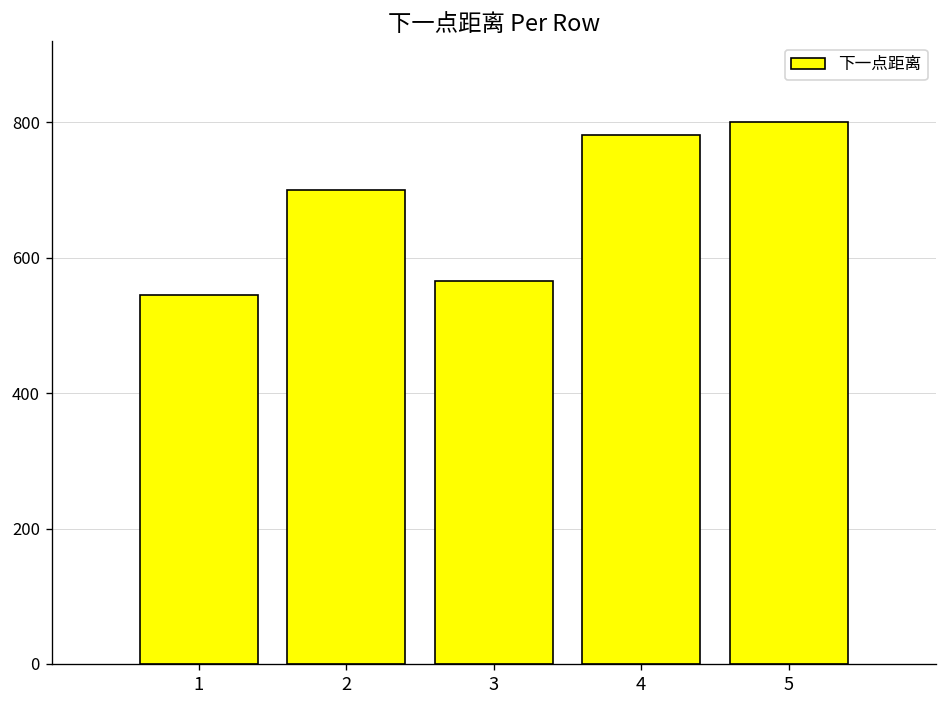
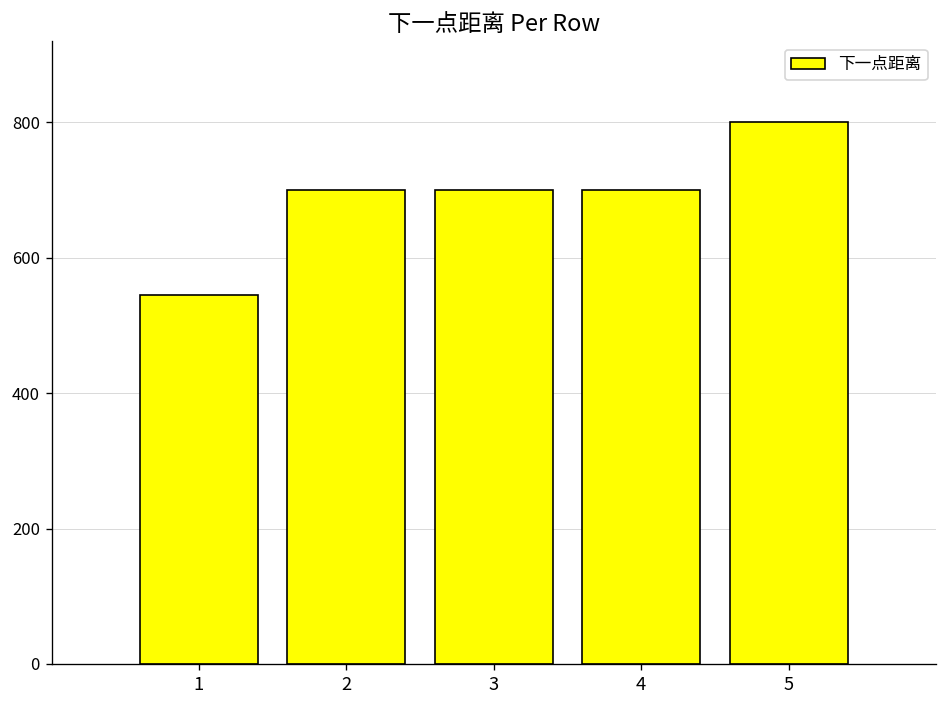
3: 570 -> 700
4: 780 -> 700
